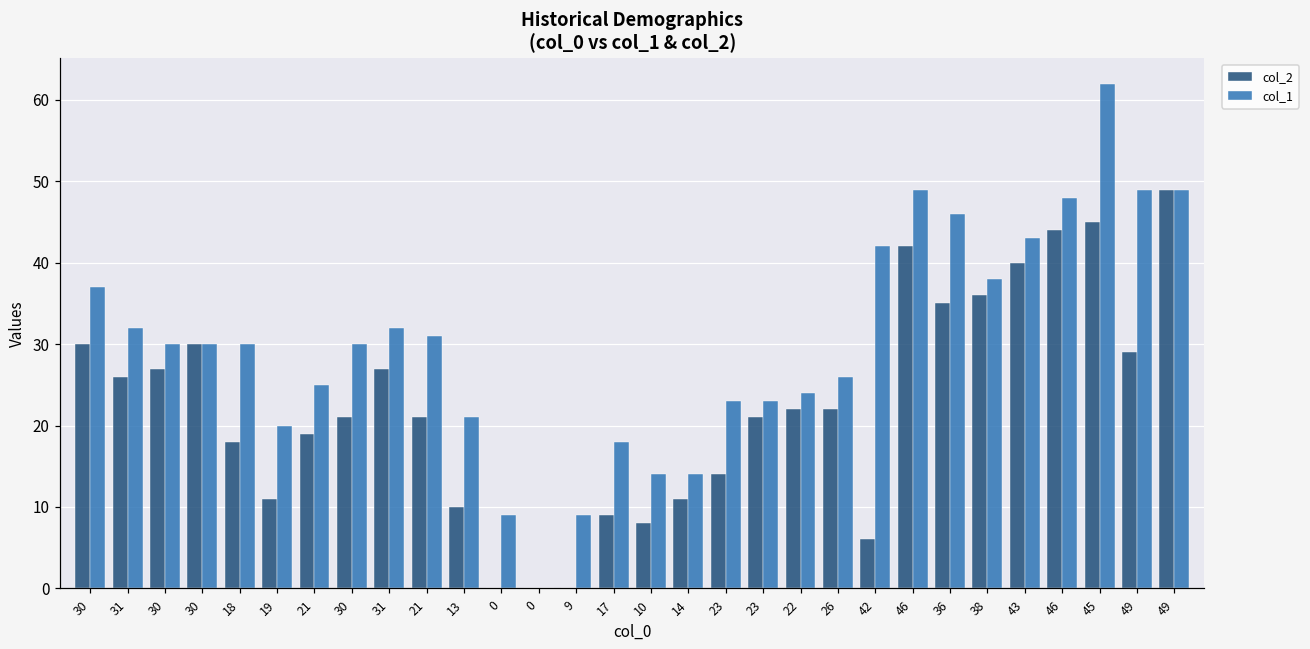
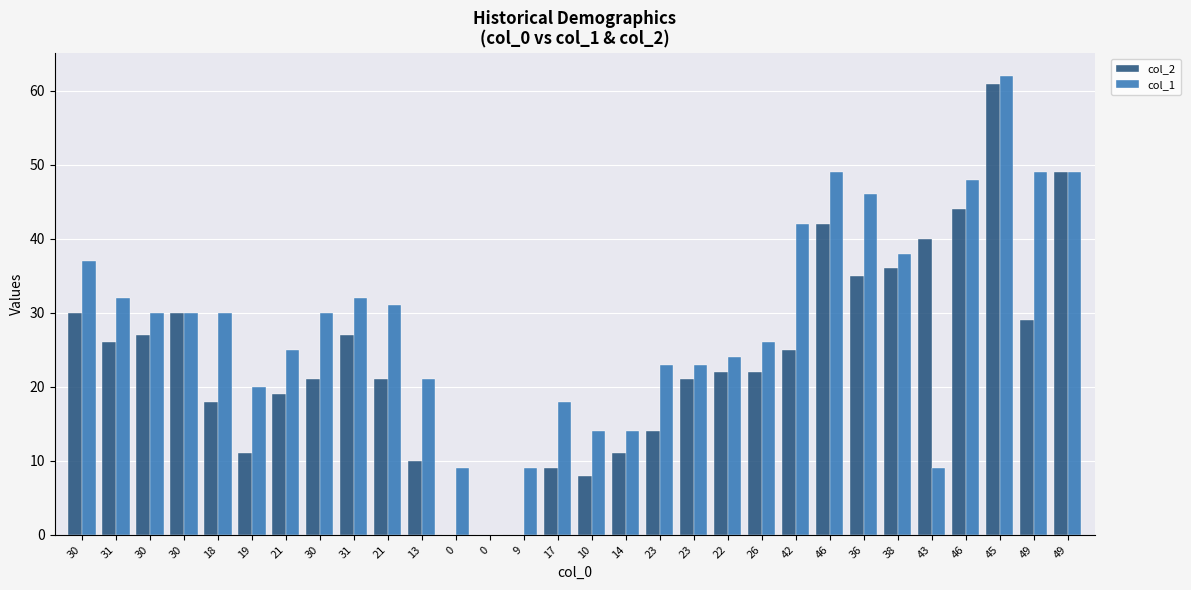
col_2, 42: 6 -> 25
col_1, 43: 43 -> 9
col_2, 45: 45 -> 61
